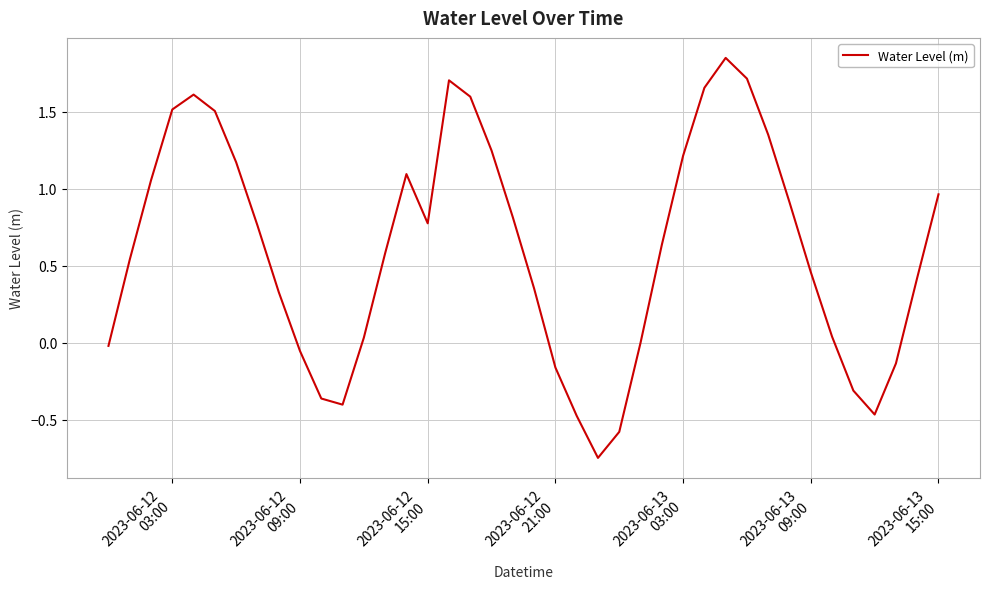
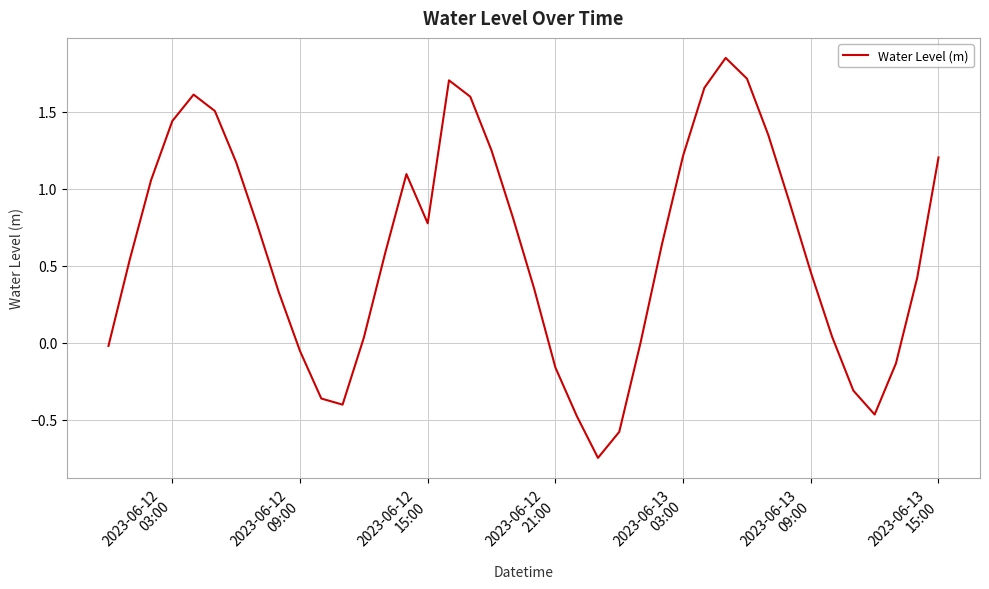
2023-06-12 03:00: 1.52 -> 1.44
2023-06-13 15:00: 0.96 -> 1.20
